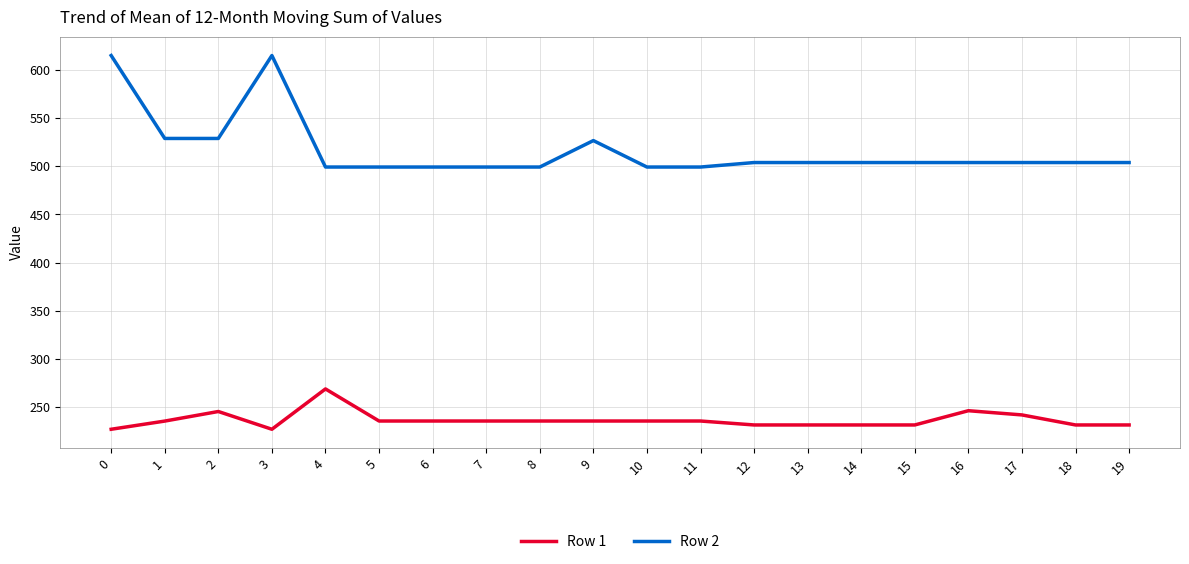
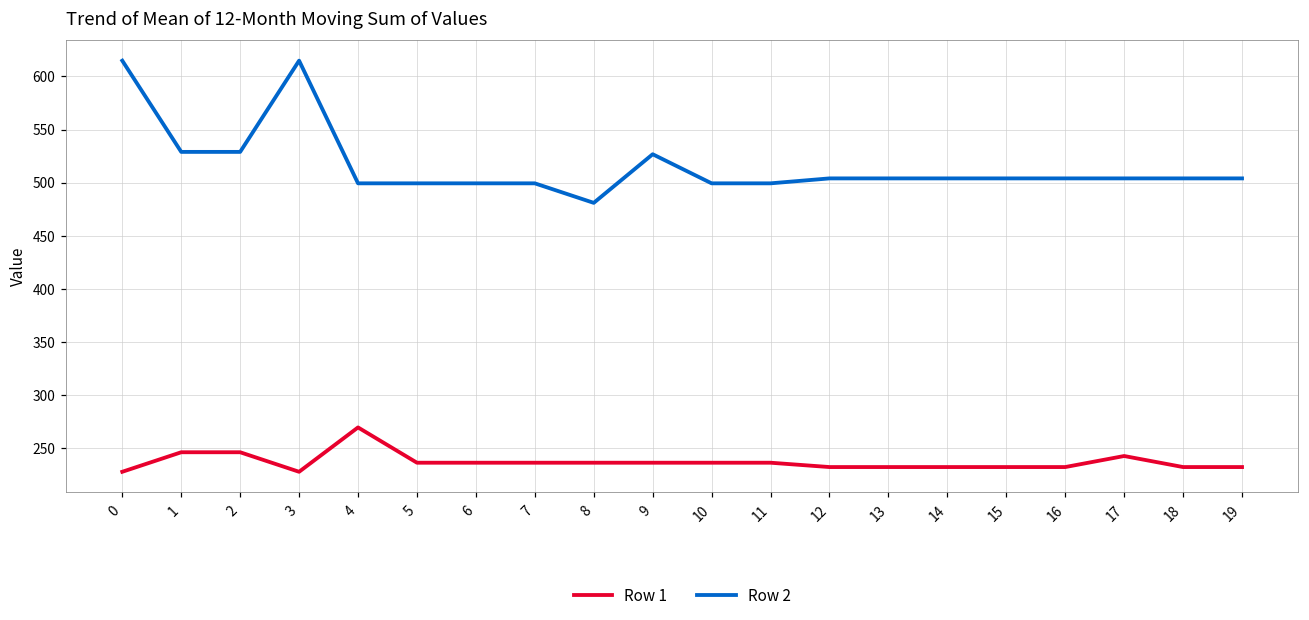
Row 1, 1: 240 -> 250
Row 2, 8: 500 -> 480
Row 1, 16: 250 -> 230
